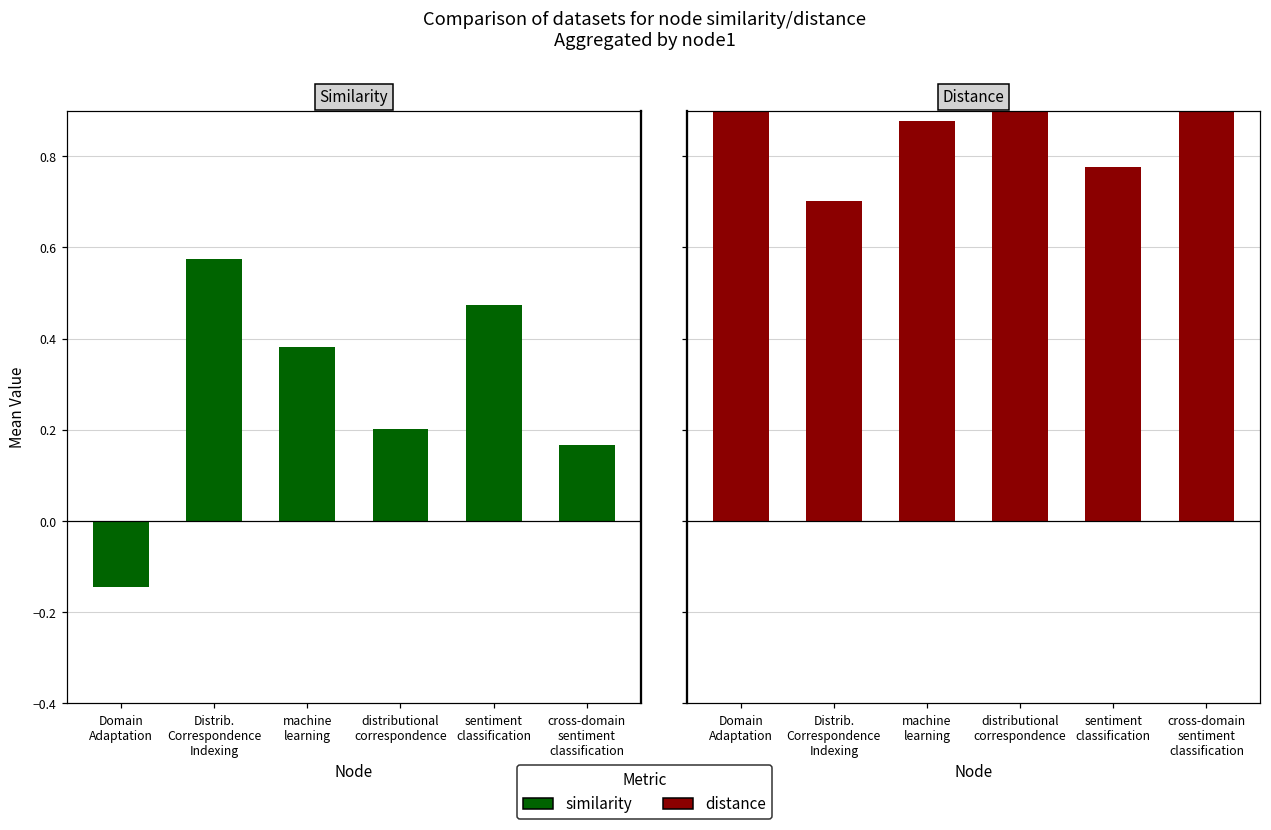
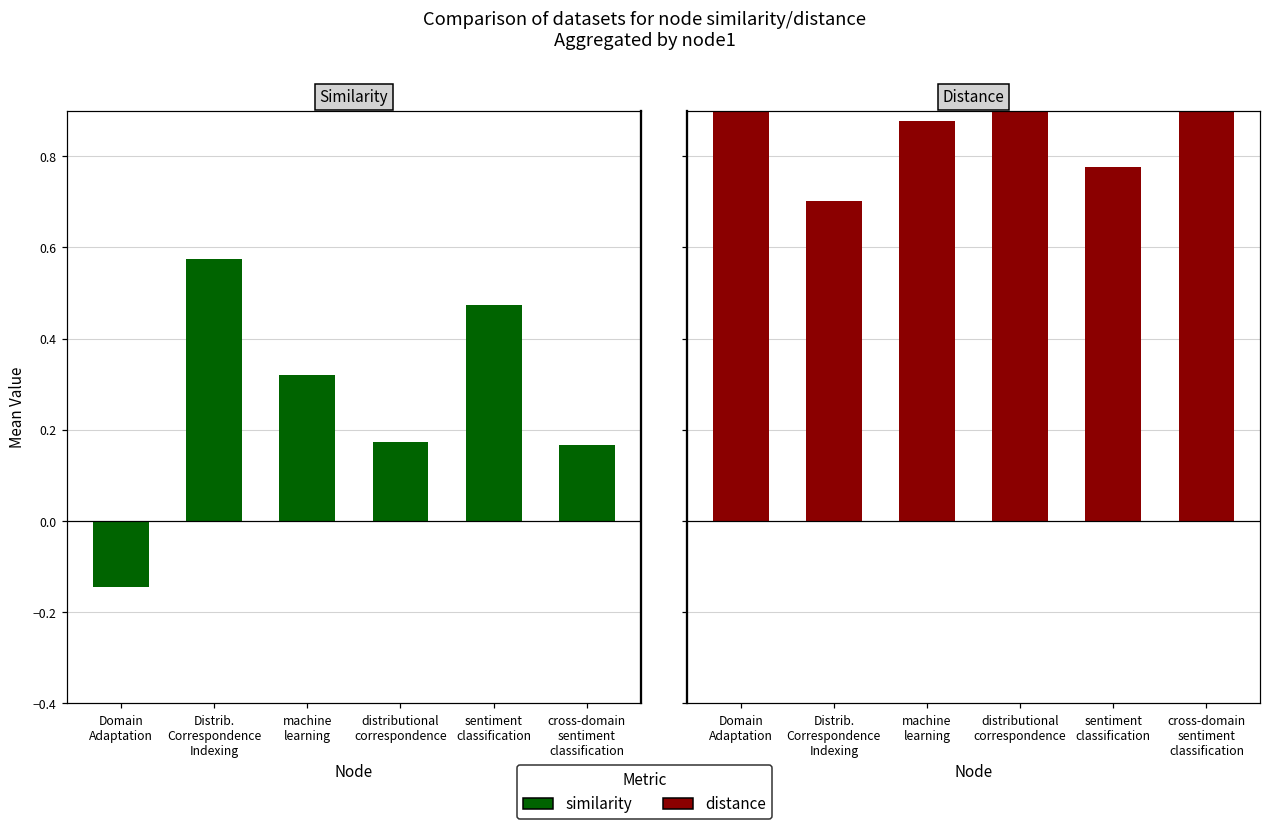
Similarity, machine learning: 0.38 -> 0.32
Similarity, distributional correspondence: 0.20 -> 0.17
